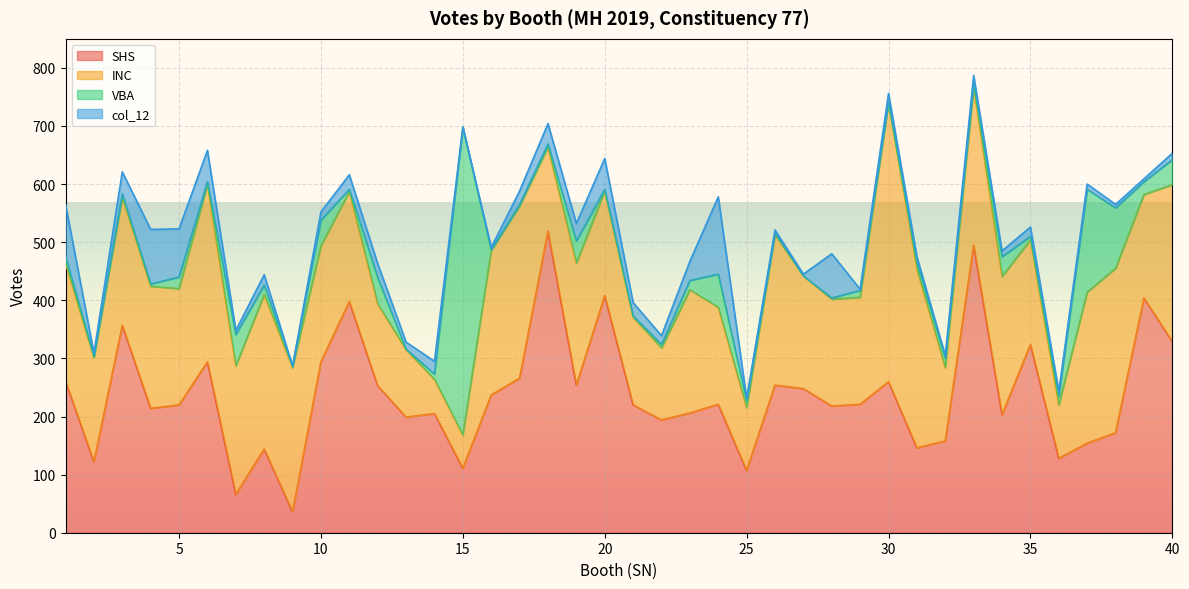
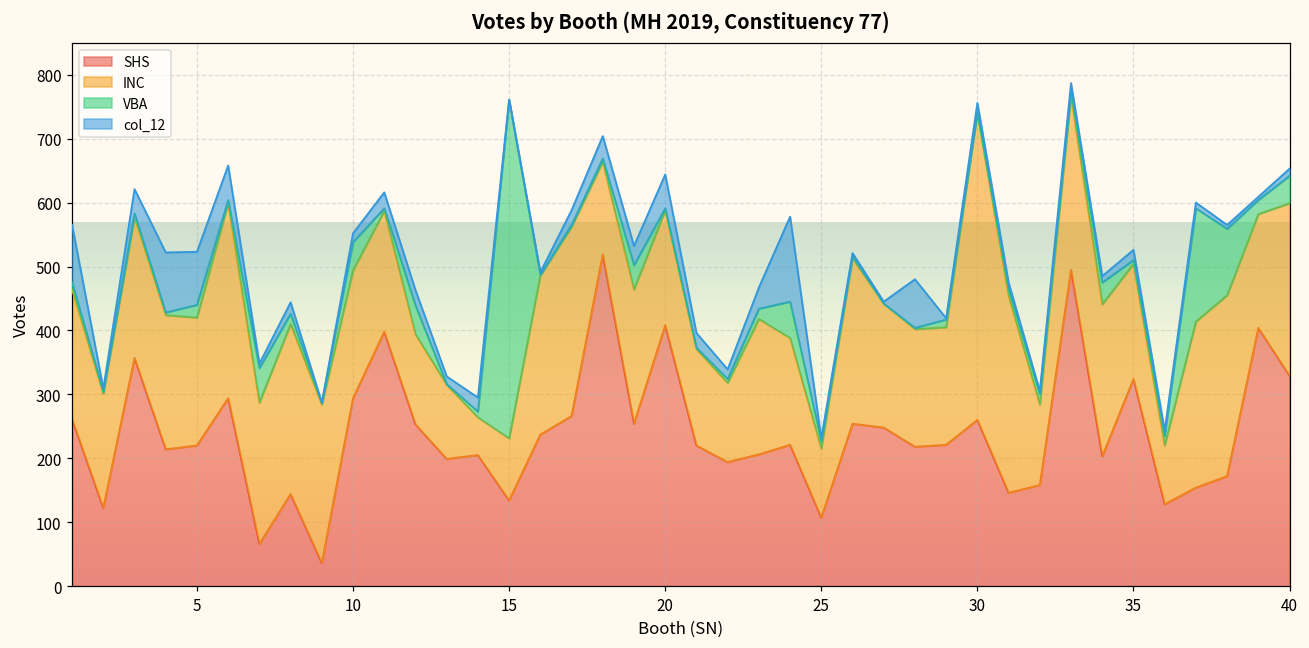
SHS, 15: 110 -> 130
INC, 15: 60 -> 100
